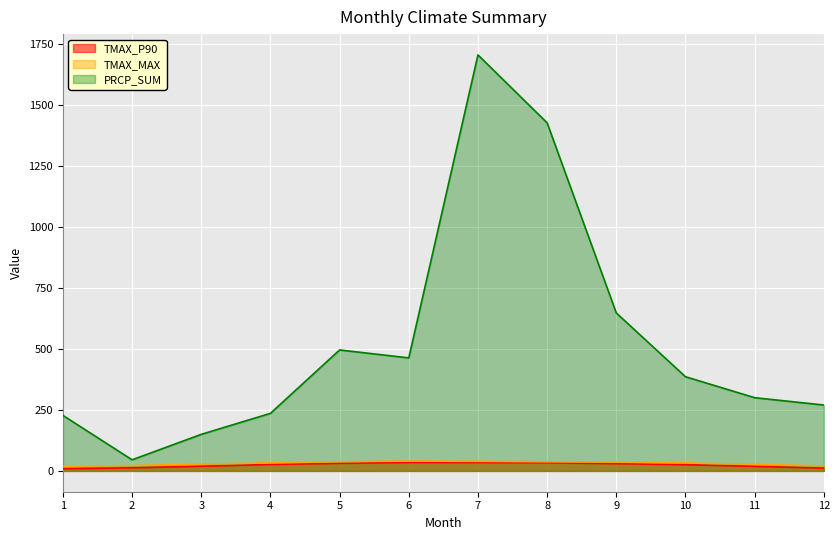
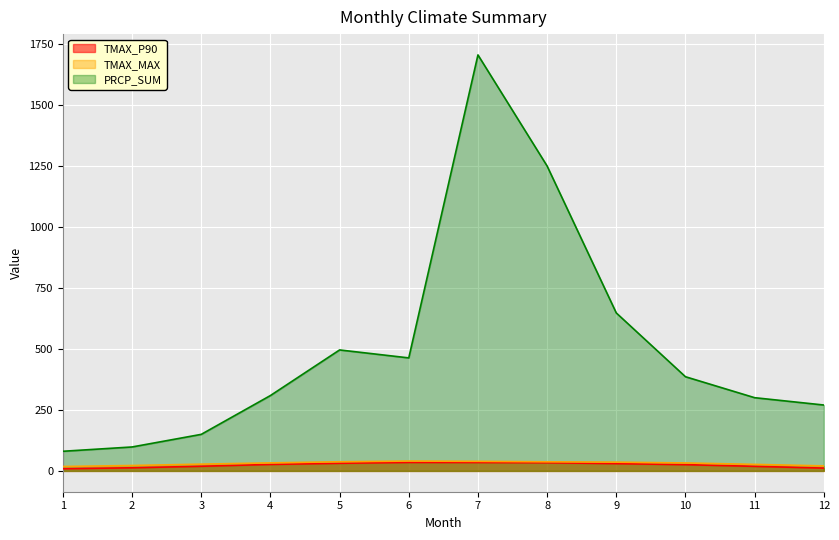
PRCP_SUM, 1: 230 -> 80
PRCP_SUM, 2: 50 -> 100
PRCP_SUM, 4: 240 -> 310
PRCP_SUM, 8: 1430 -> 1250
